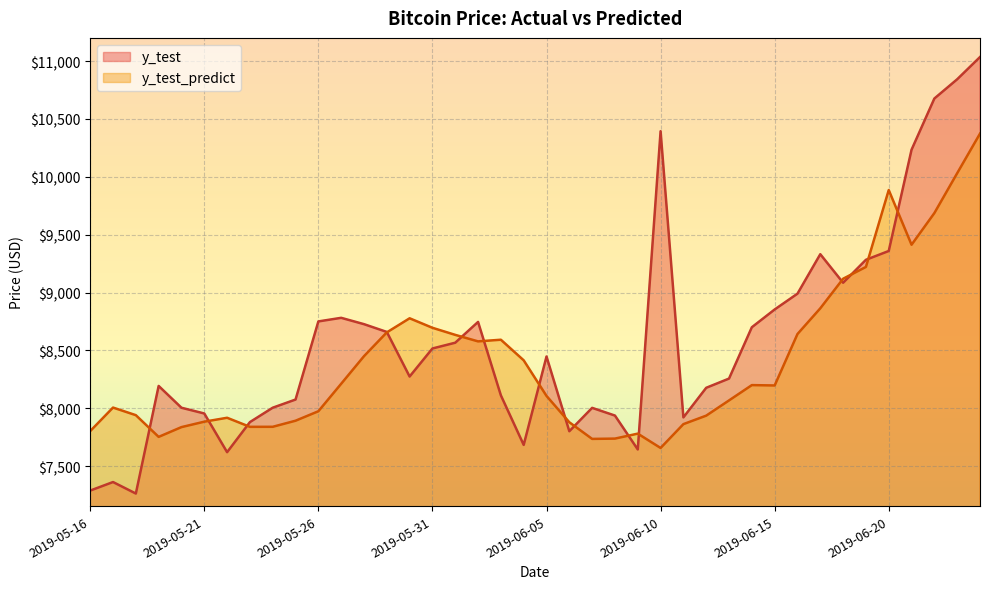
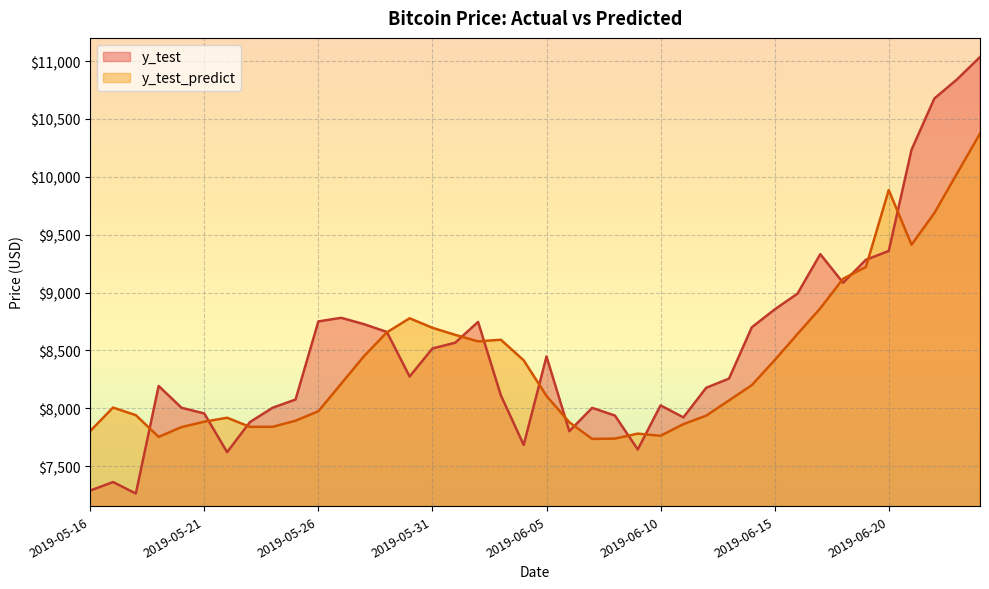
y_test, 2019-06-10: $10,390 -> $8,020
y_test_predict, 2019-06-10: $7,660 -> $7,760
y_test_predict, 2019-06-15: $8,200 -> $8,410
